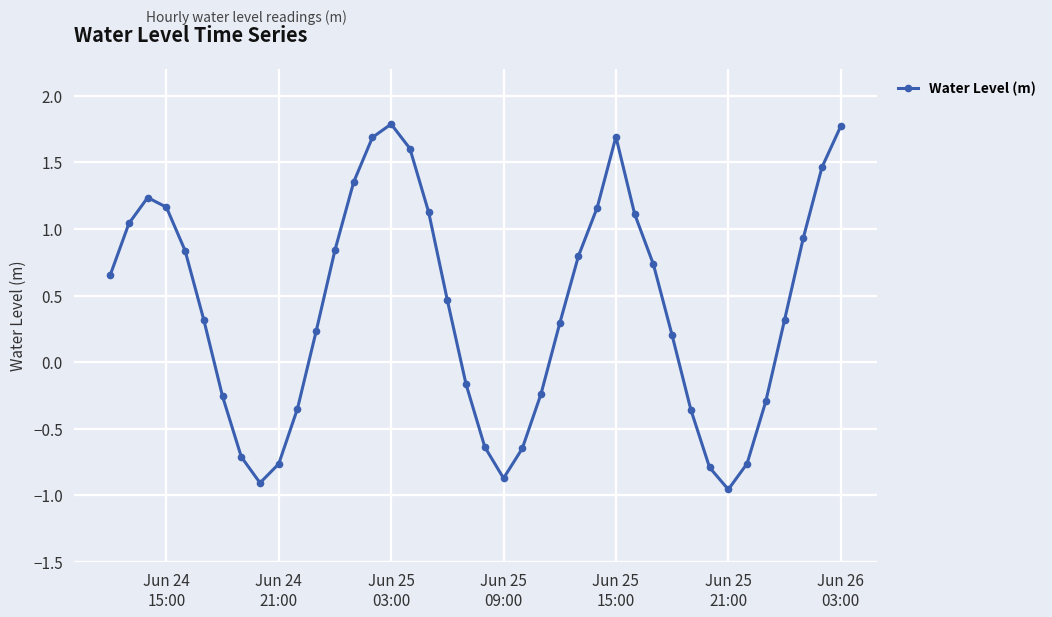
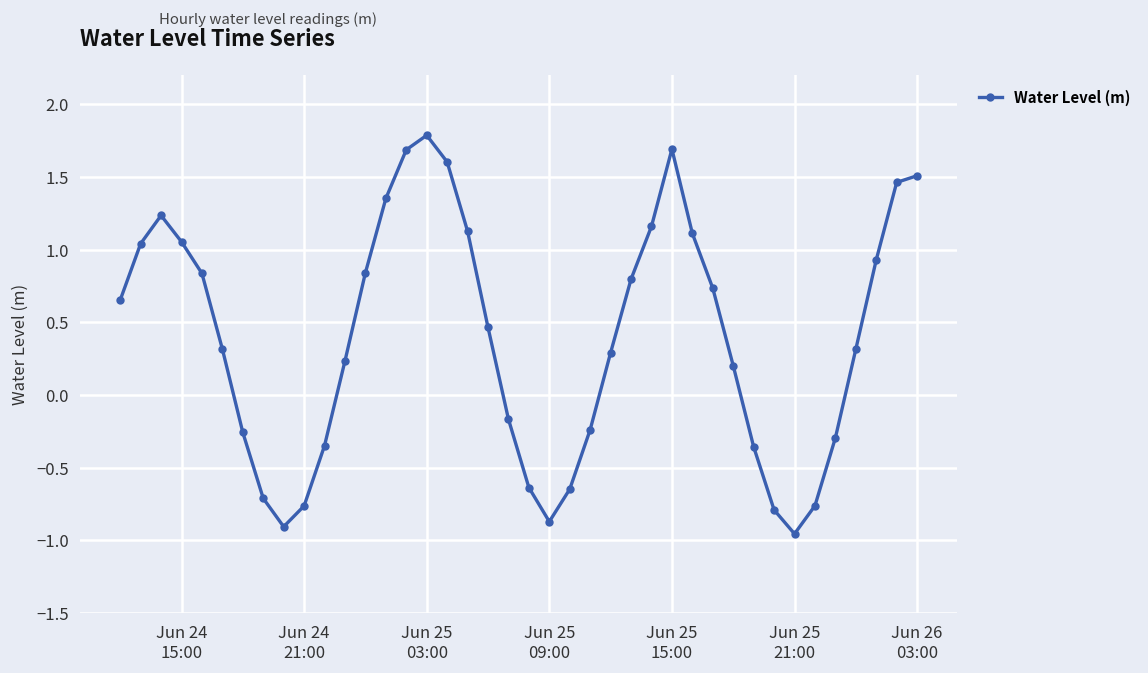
Jun 24 15:00: 1.16 -> 1.05
Jun 26 03:00: 1.77 -> 1.51
